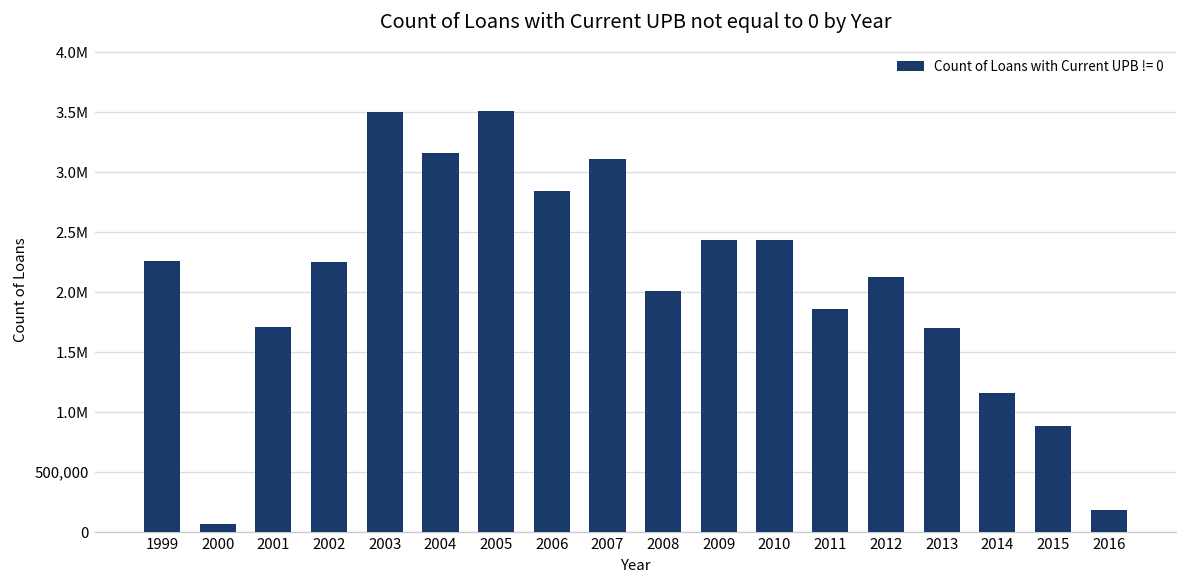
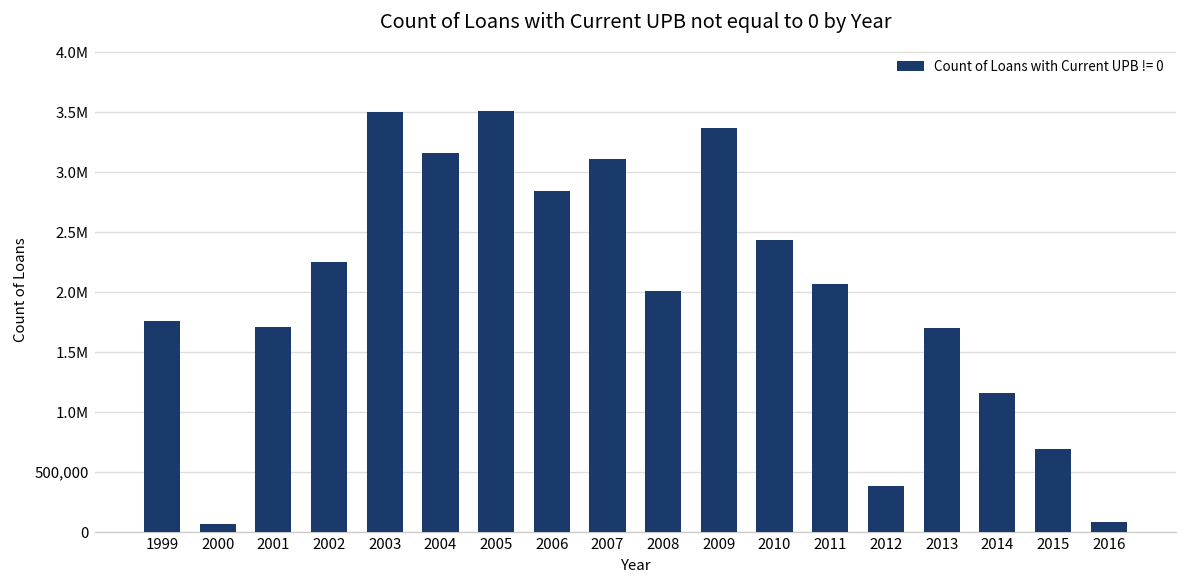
1999: 2,260,000 -> 1,760,000
2009: 2,430,000 -> 3,370,000
2011: 1,860,000 -> 2,070,000
2012: 2,130,000 -> 390,000
2015: 890,000 -> 690,000
2016: 180,000 -> 80,000
